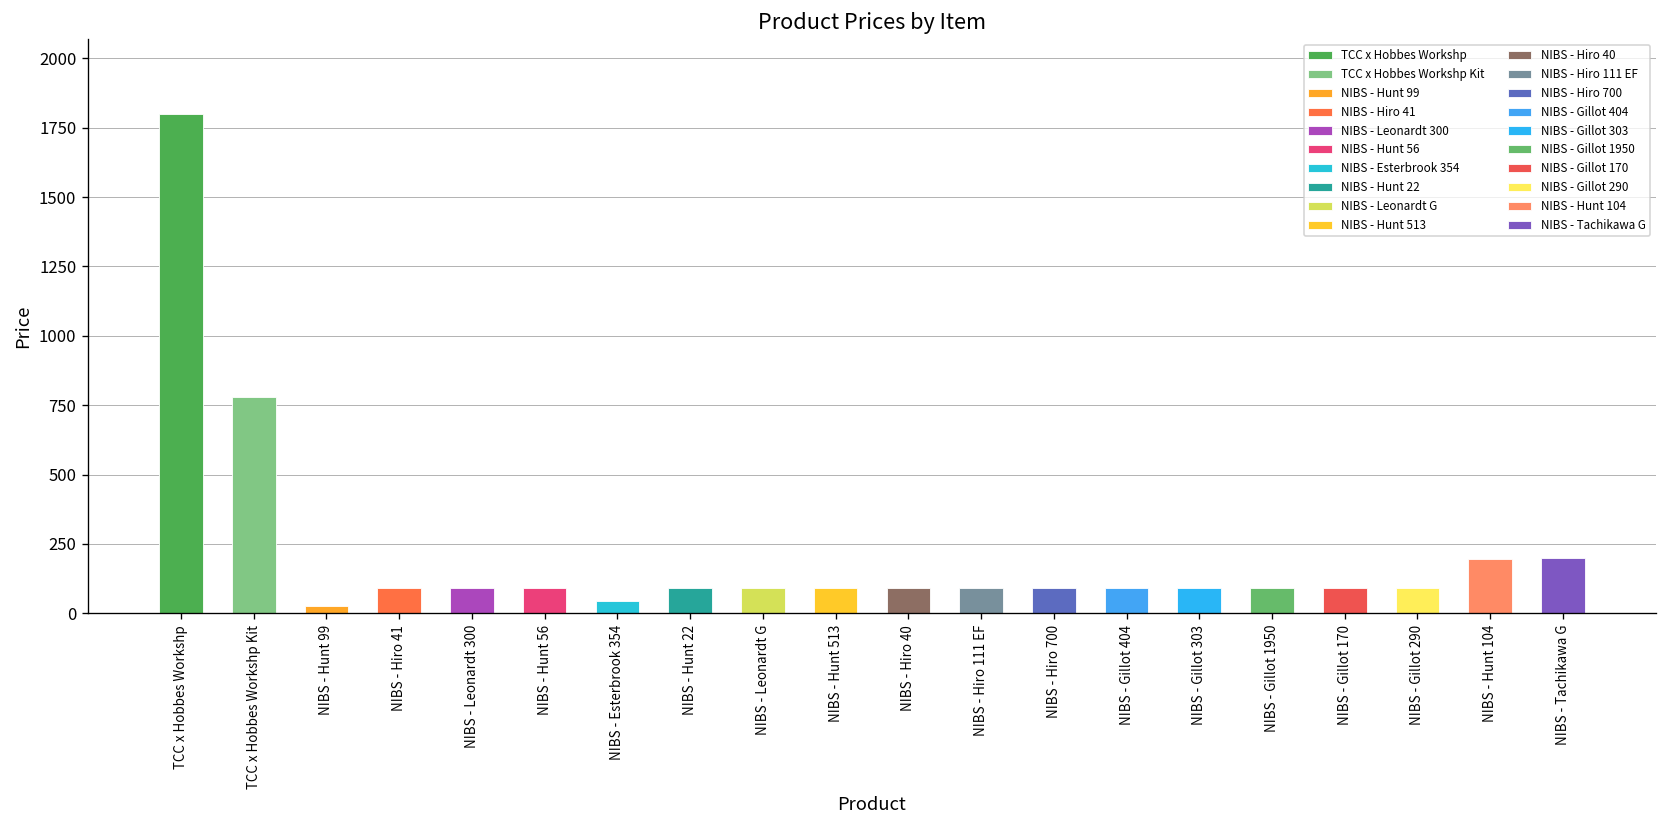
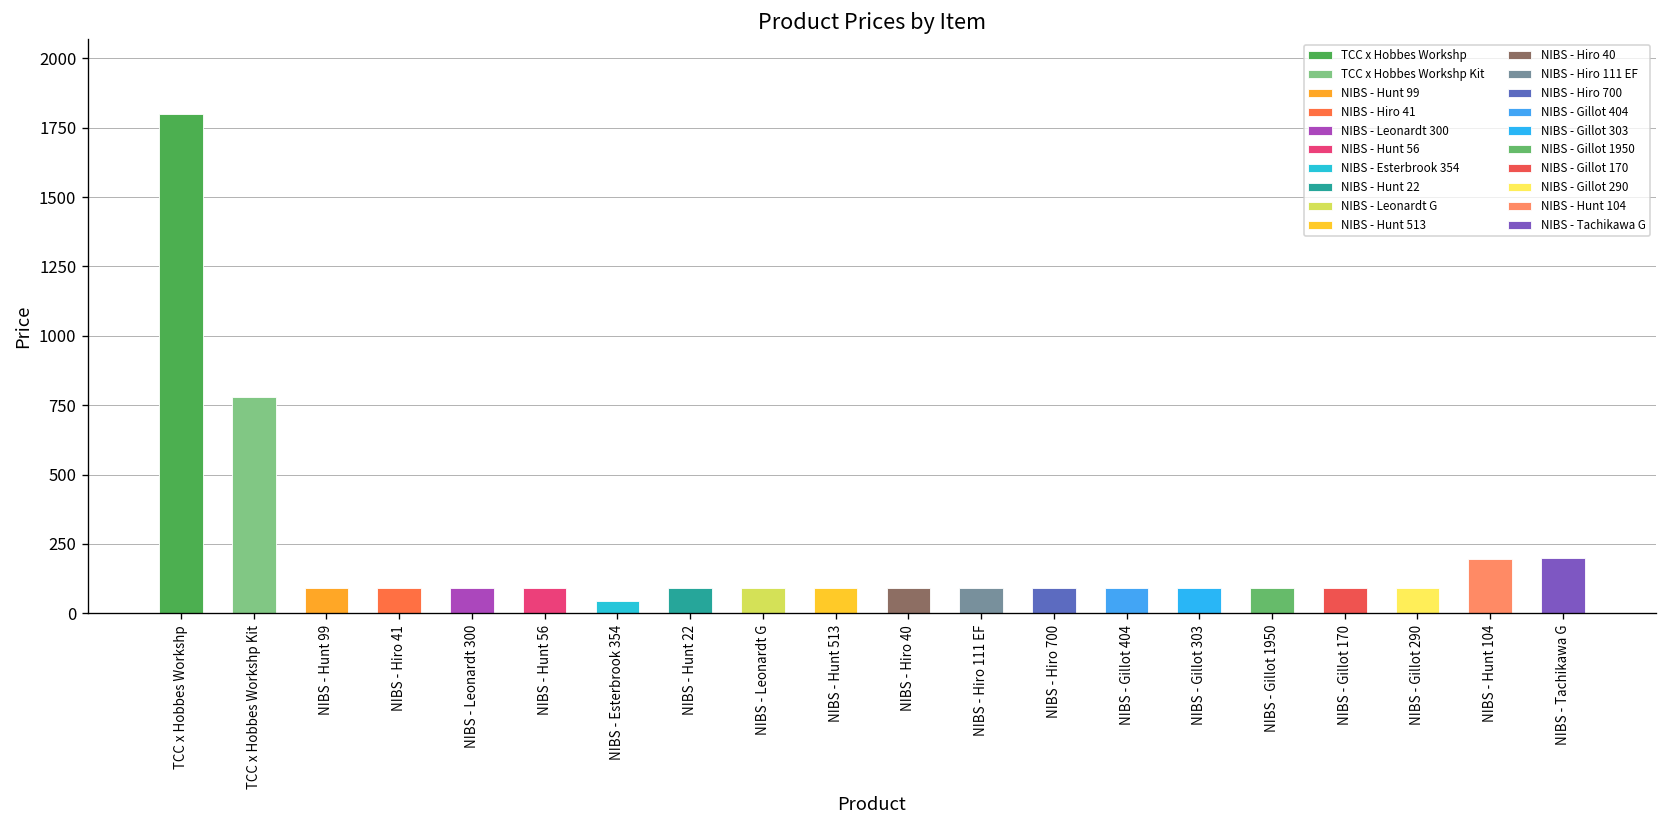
NIBS - Hunt 99: 30 -> 90
